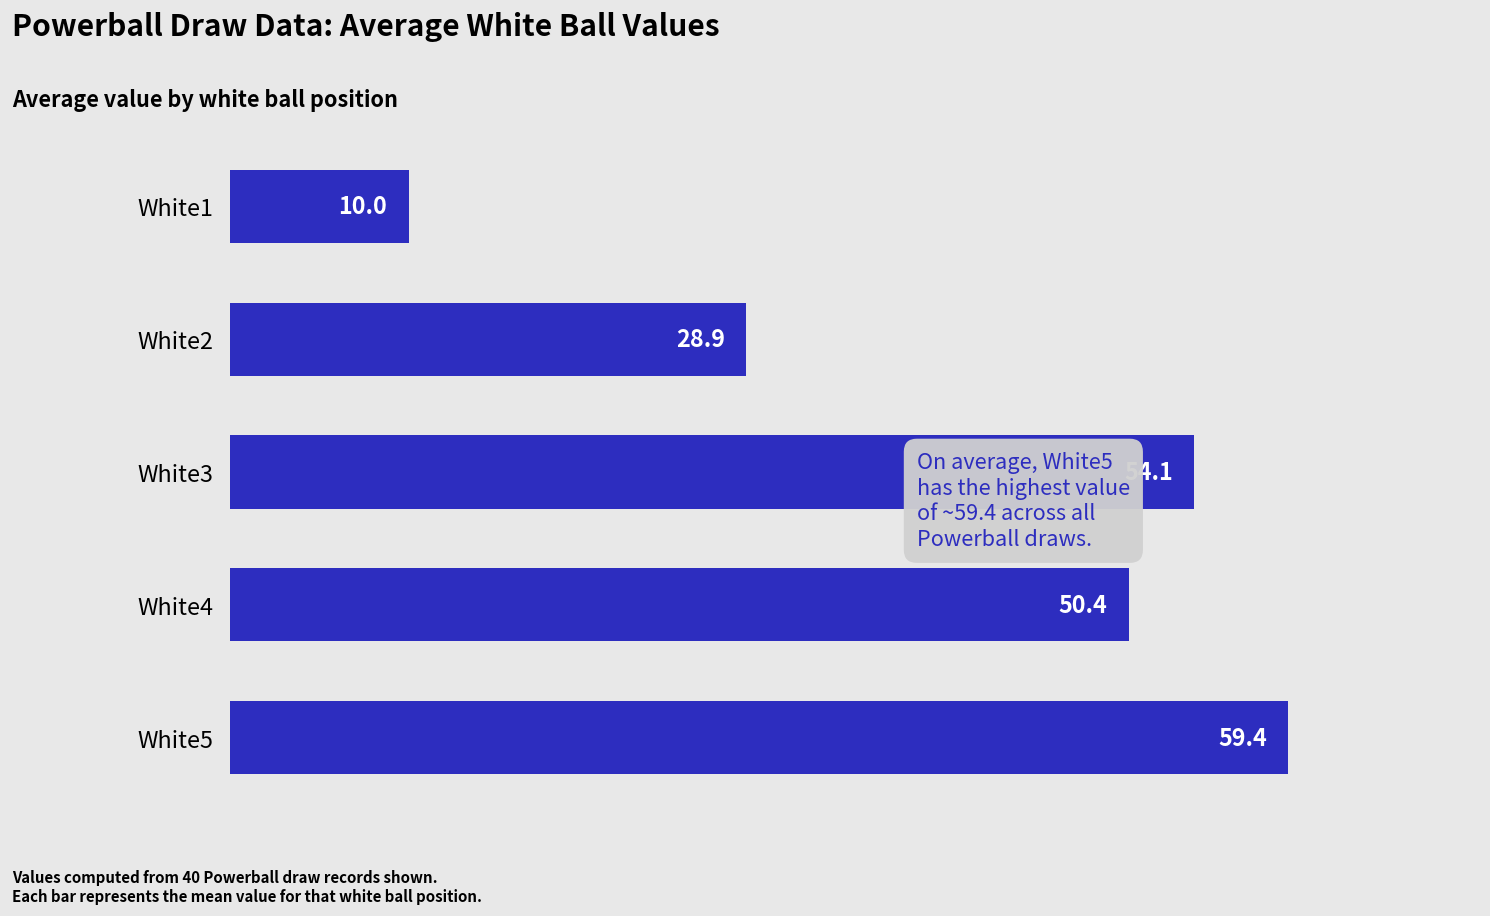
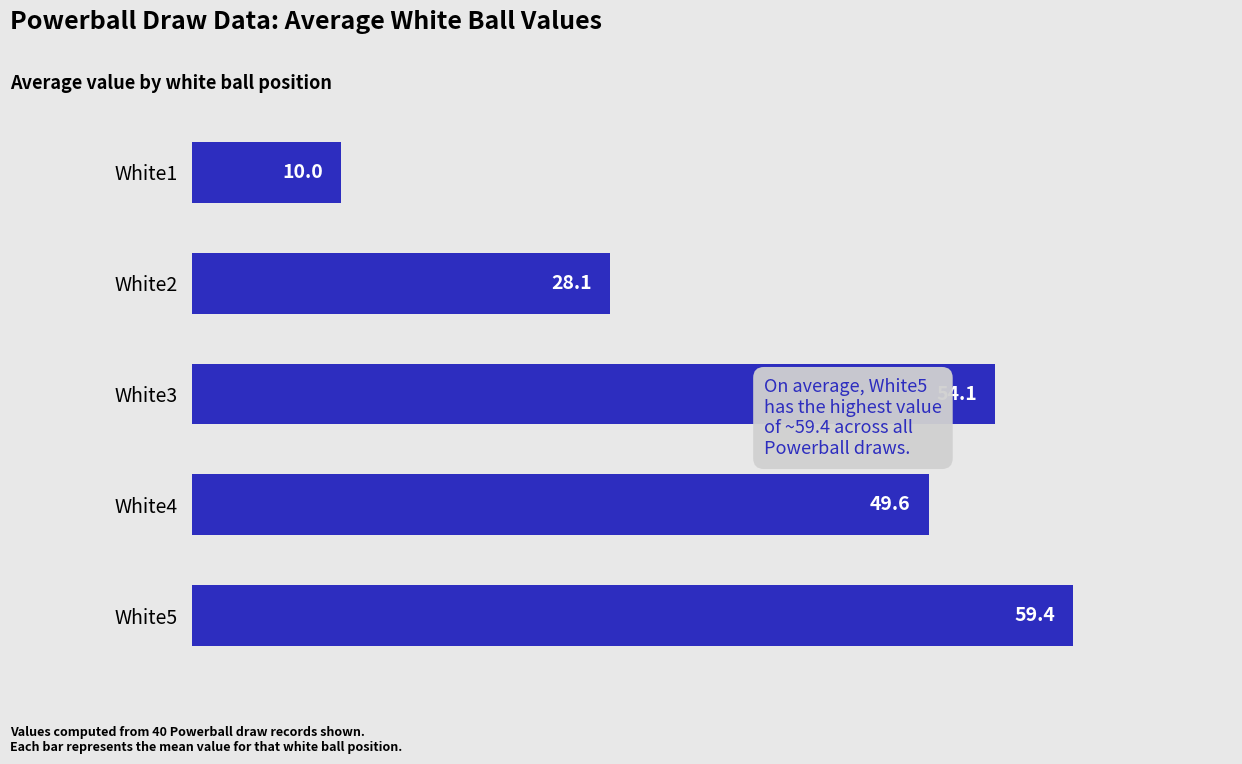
White2: 28.9 -> 28.1
White4: 50.4 -> 49.6
